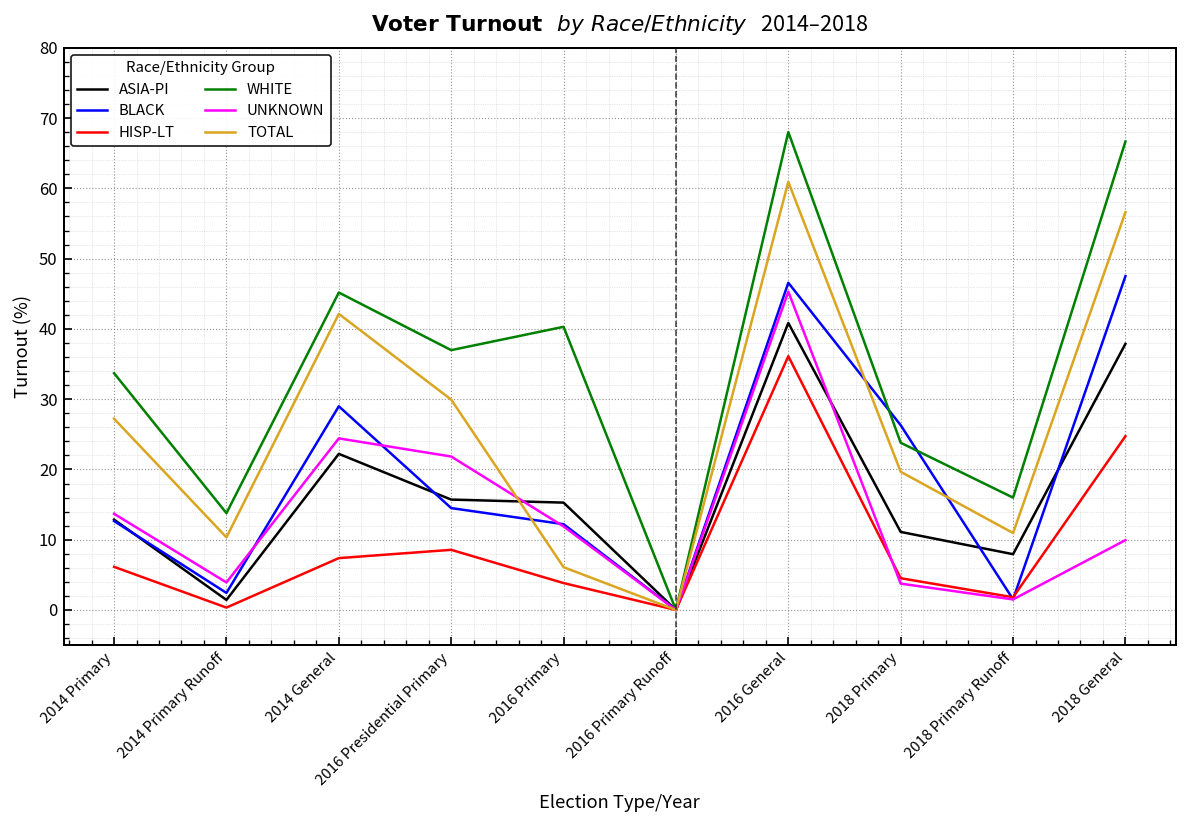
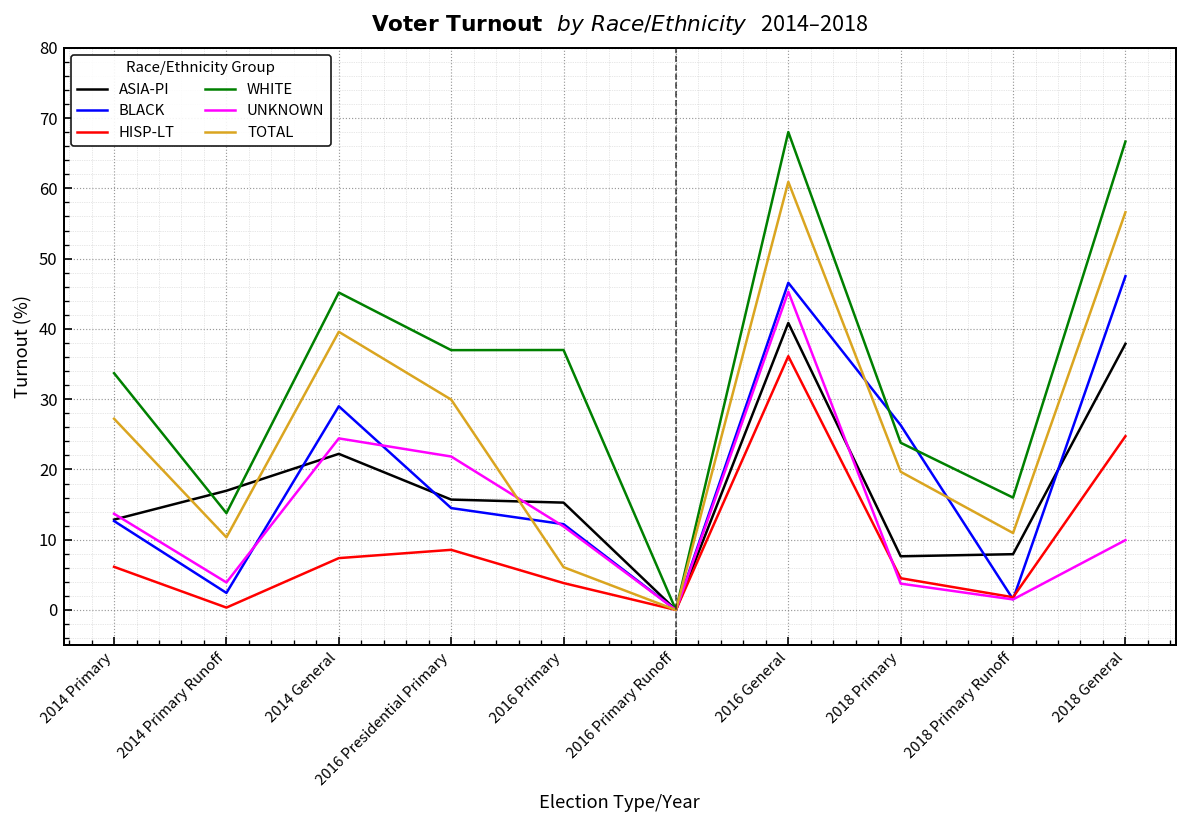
ASIA-PI, 2014 Primary Runoff: 1 -> 17
TOTAL, 2014 General: 42 -> 40
WHITE, 2016 Primary: 40 -> 37
ASIA-PI, 2018 Primary: 11 -> 8
